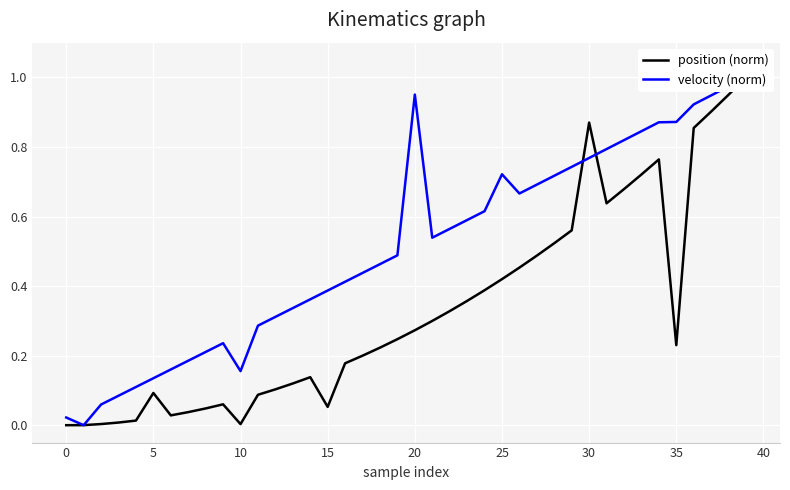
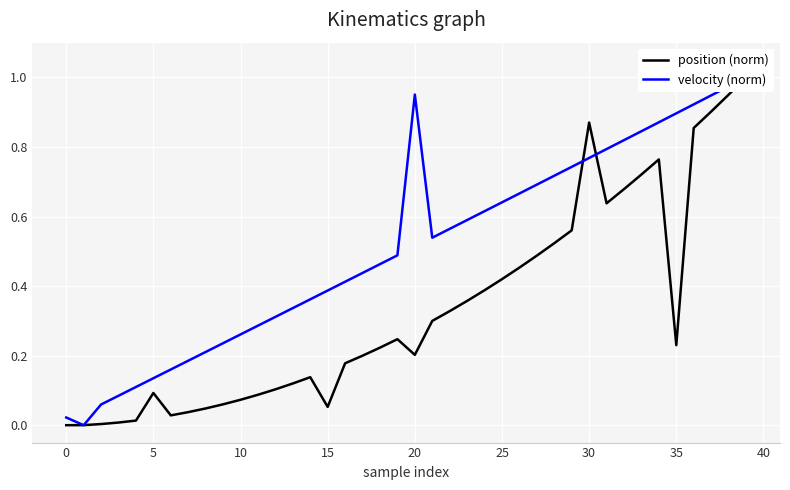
position (norm), 10: 0.00 -> 0.07
velocity (norm), 10: 0.16 -> 0.26
position (norm), 20: 0.27 -> 0.20
velocity (norm), 25: 0.72 -> 0.64
velocity (norm), 35: 0.87 -> 0.90
